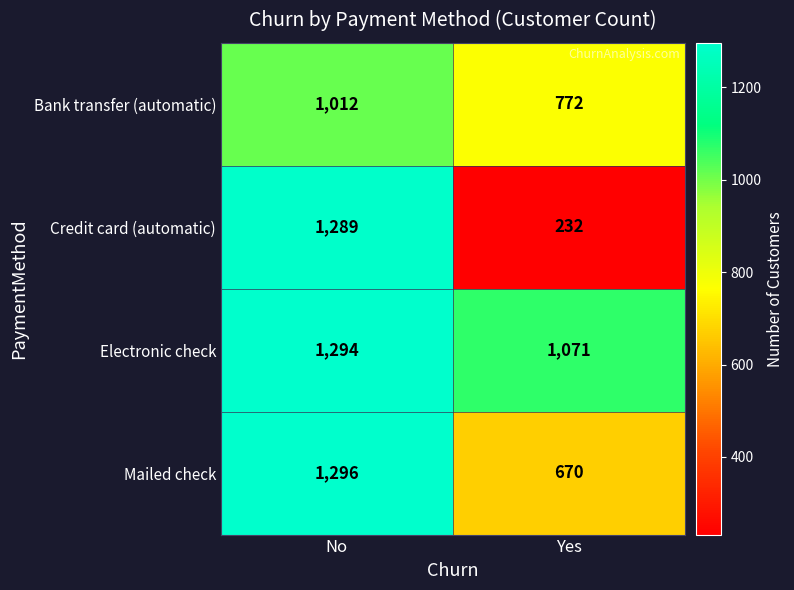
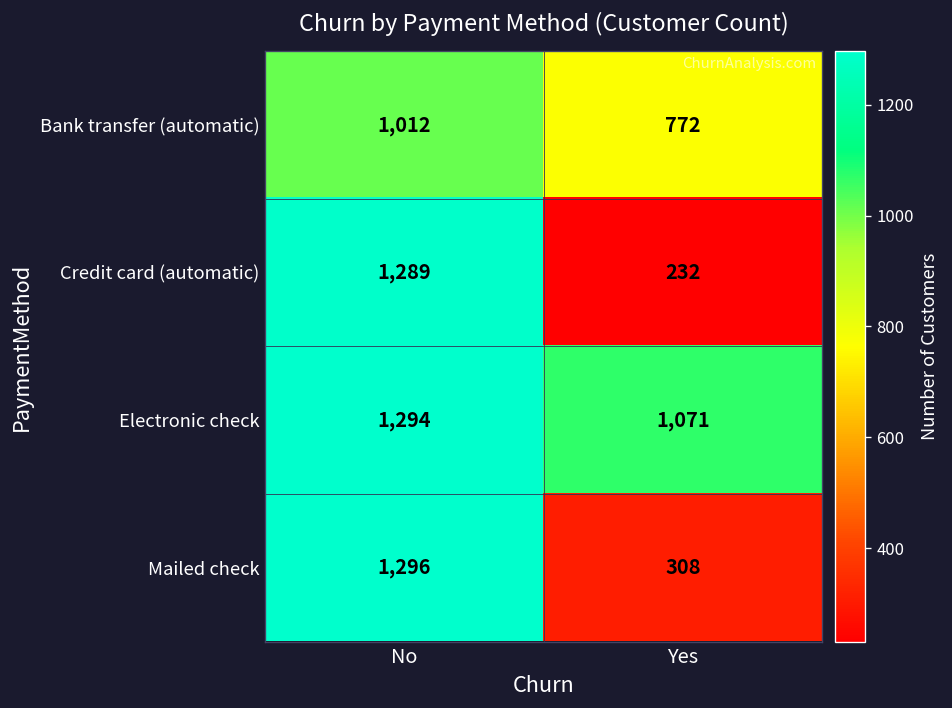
Mailed check, Yes: 670 -> 308
